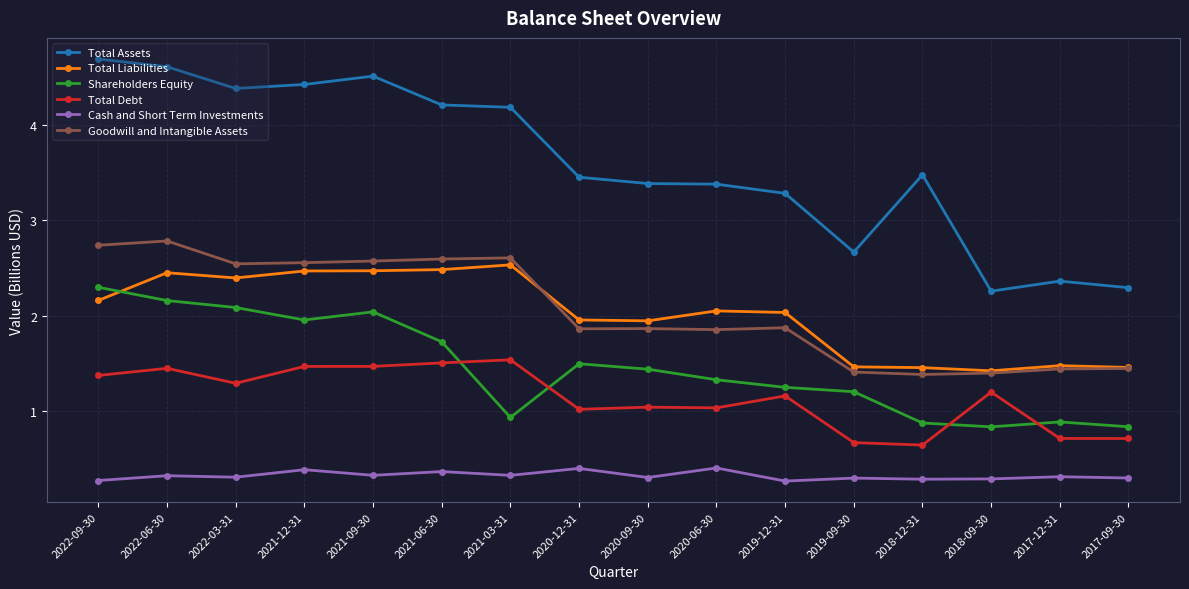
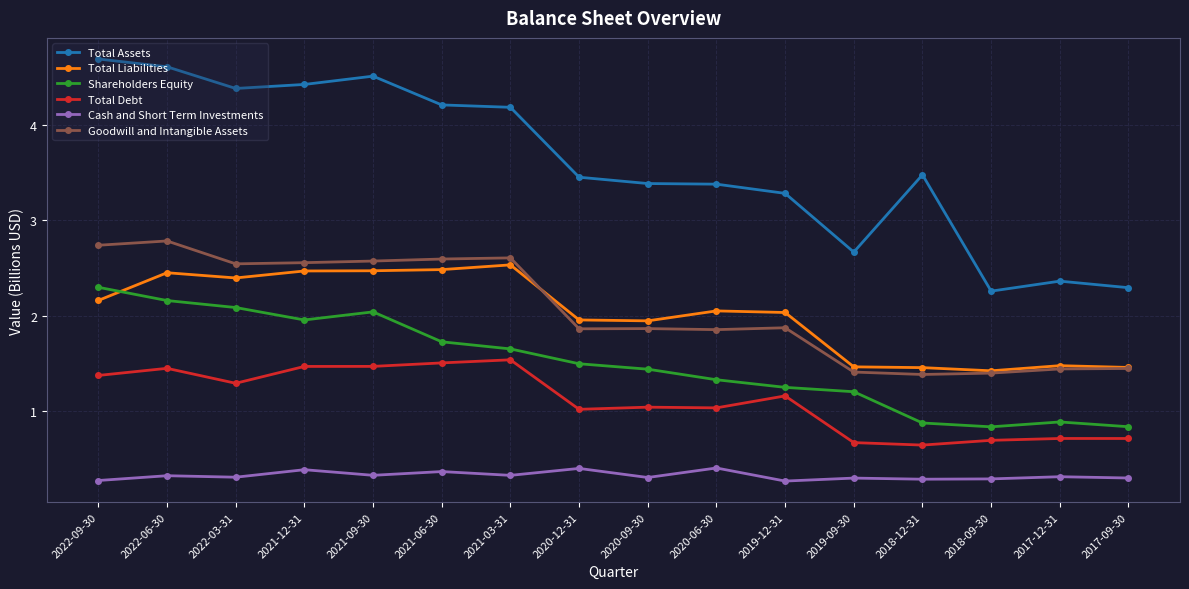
Shareholders Equity, 2021-03-31: 0.9 -> 1.7
Total Debt, 2018-09-30: 1.2 -> 0.7
